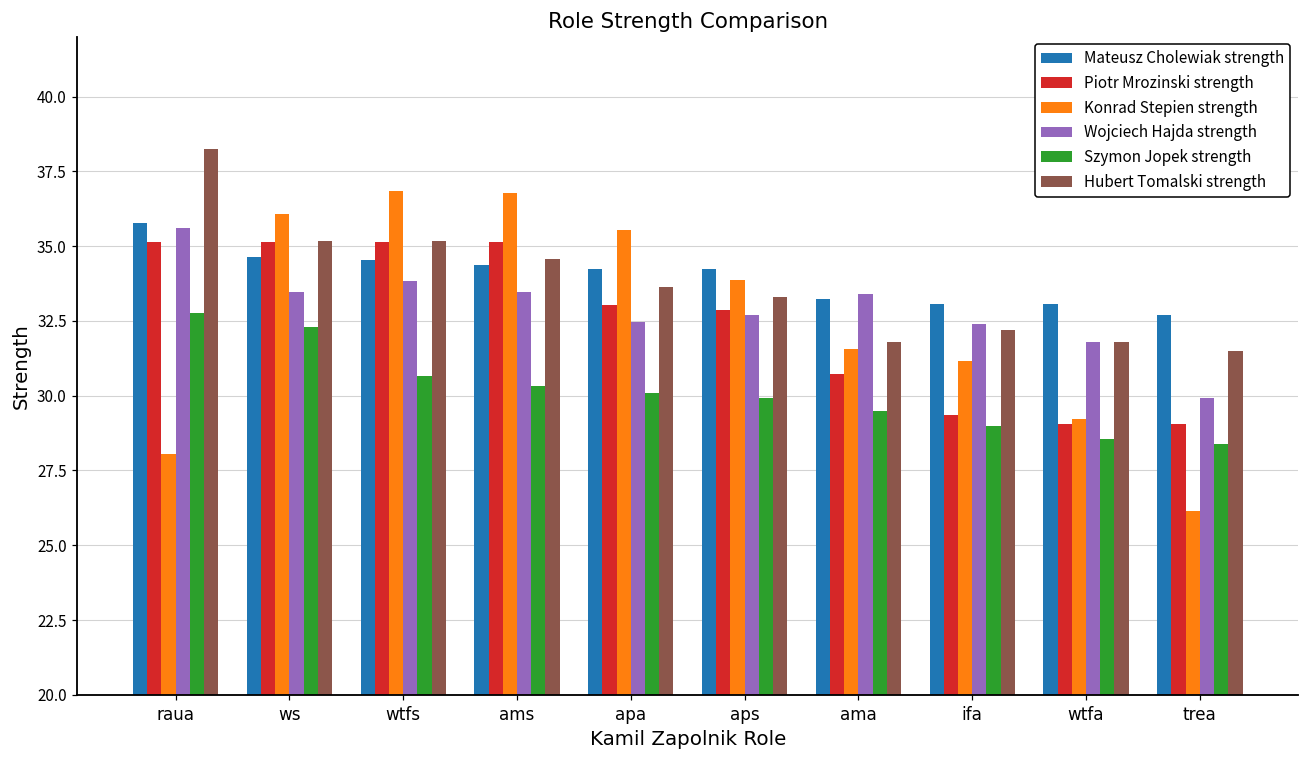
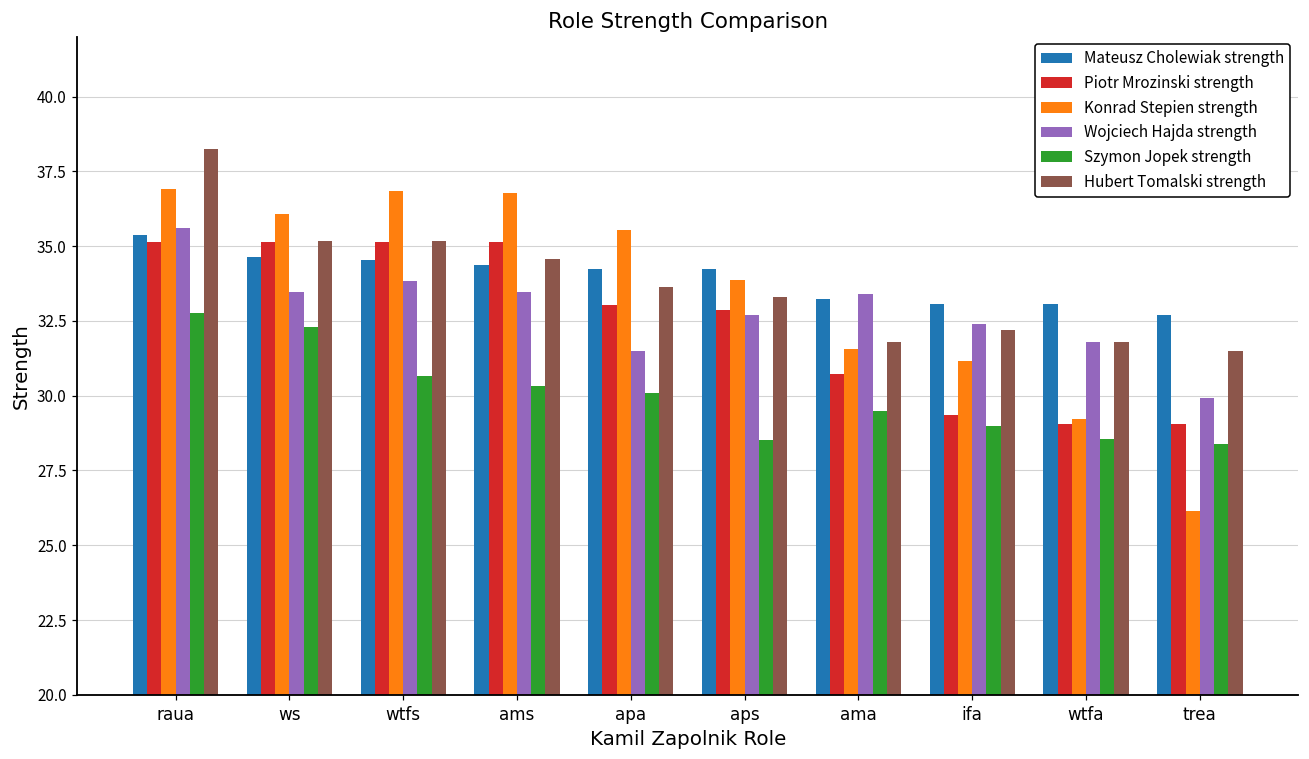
Mateusz Cholewiak strength, raua: 35.8 -> 35.4
Konrad Stepien strength, raua: 28.0 -> 36.9
Wojciech Hajda strength, apa: 32.5 -> 31.5
Szymon Jopek strength, aps: 29.9 -> 28.5
